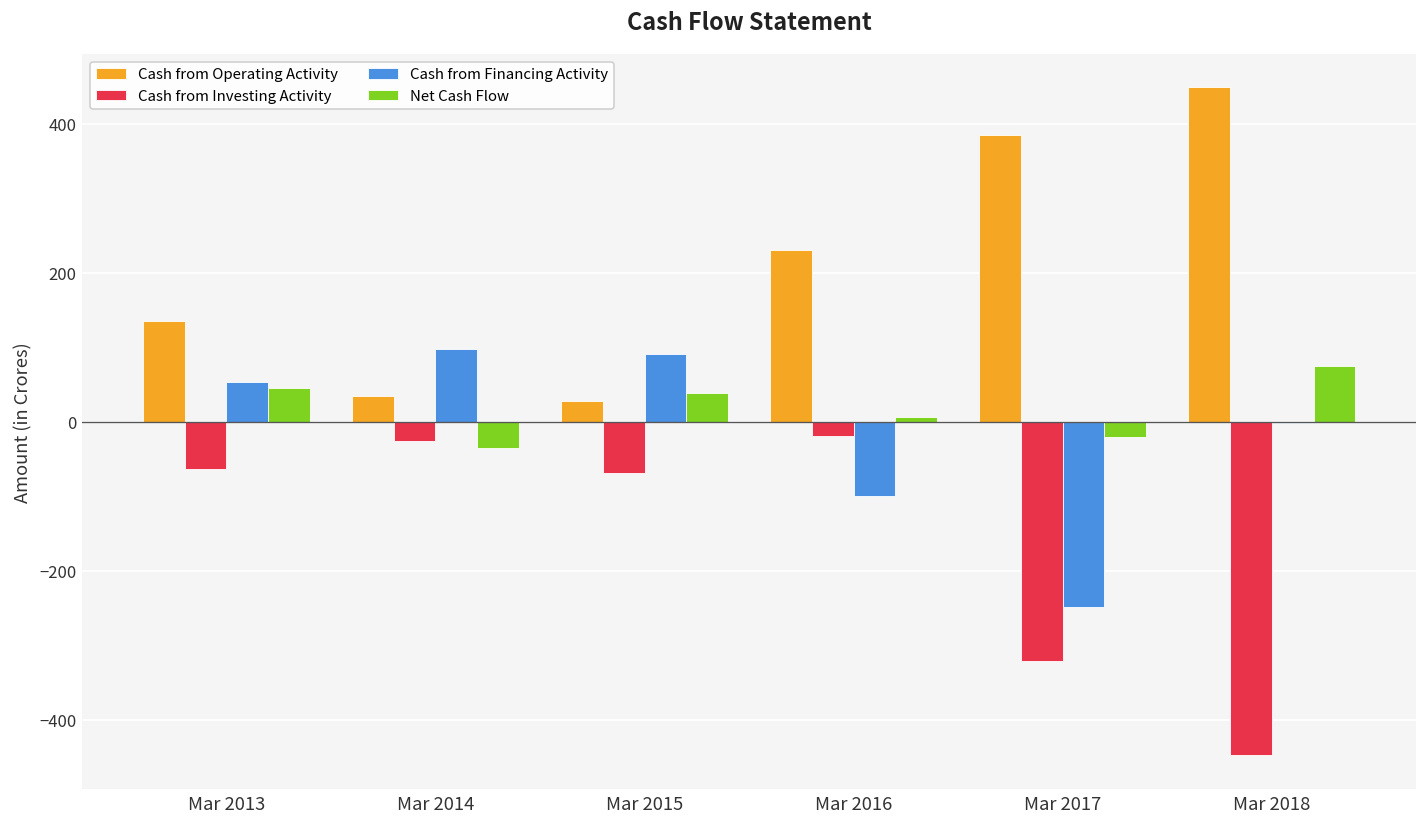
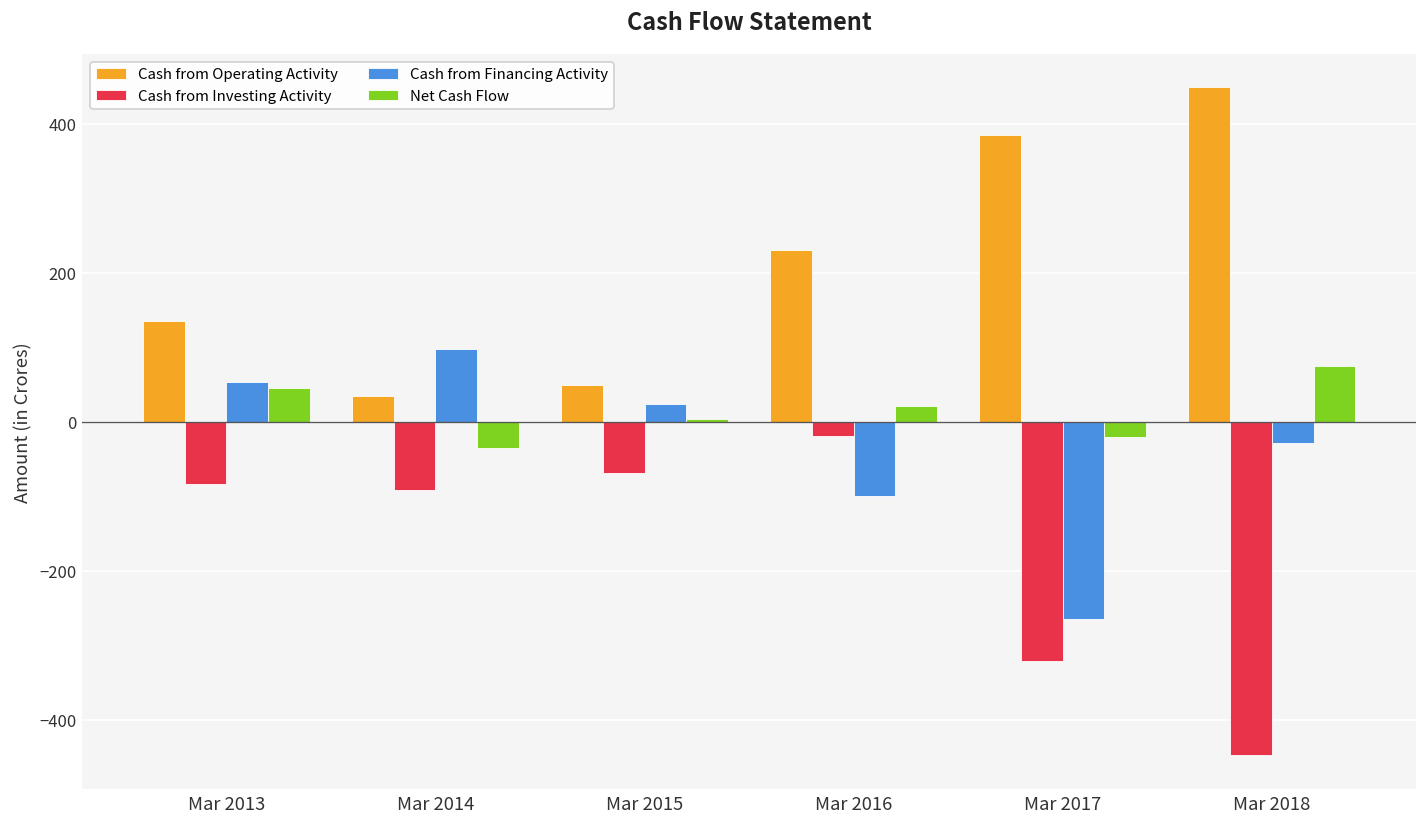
Cash from Investing Activity, Mar 2013: -60 -> -80
Cash from Investing Activity, Mar 2014: -30 -> -90
Cash from Operating Activity, Mar 2015: 30 -> 50
Cash from Financing Activity, Mar 2015: 90 -> 20
Net Cash Flow, Mar 2015: 40 -> 0
Net Cash Flow, Mar 2016: 10 -> 20
Cash from Financing Activity, Mar 2017: -250 -> -270
Cash from Financing Activity, Mar 2018: 0 -> -30
